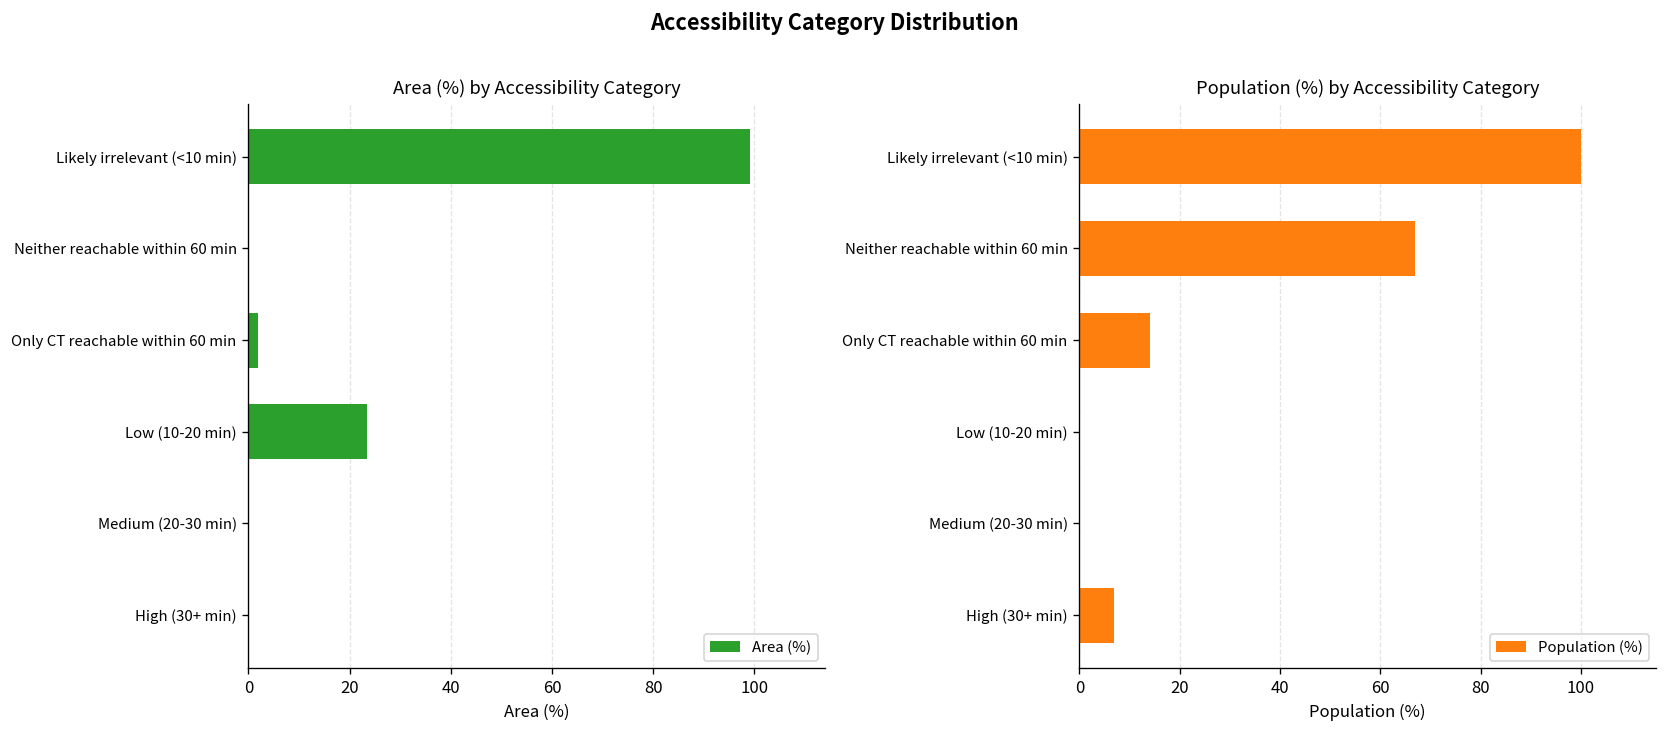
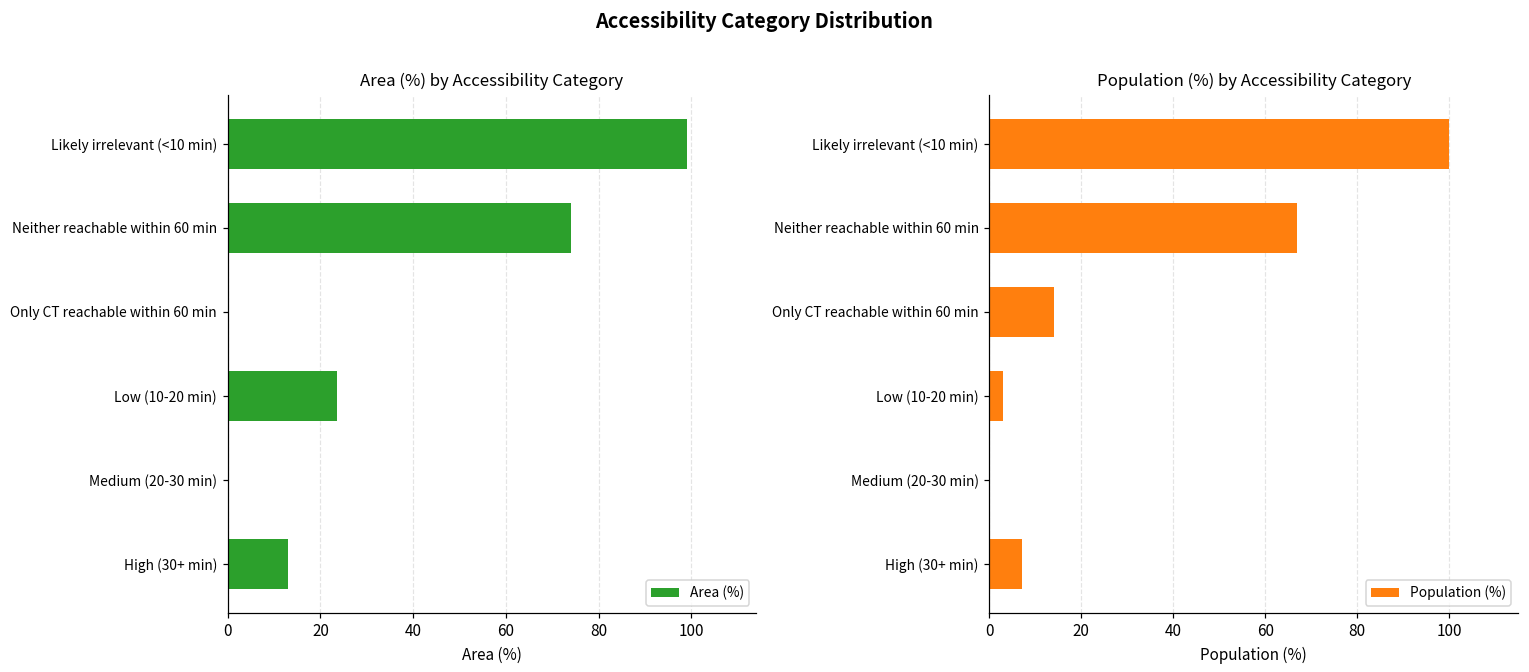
Area (%) by Accessibility Category, Neither reachable within 60 min: 0 -> 74
Area (%) by Accessibility Category, Only CT reachable within 60 min: 2 -> 0
Area (%) by Accessibility Category, High (30+ min): 0 -> 13
Population (%) by Accessibility Category, Low (10-20 min): 0 -> 3
